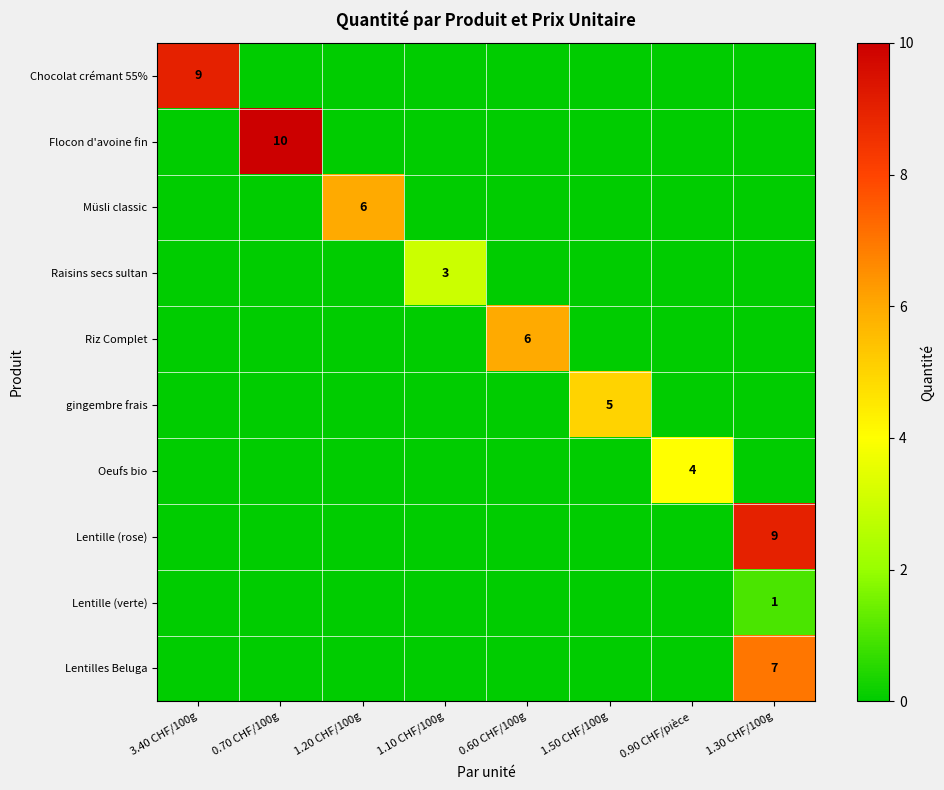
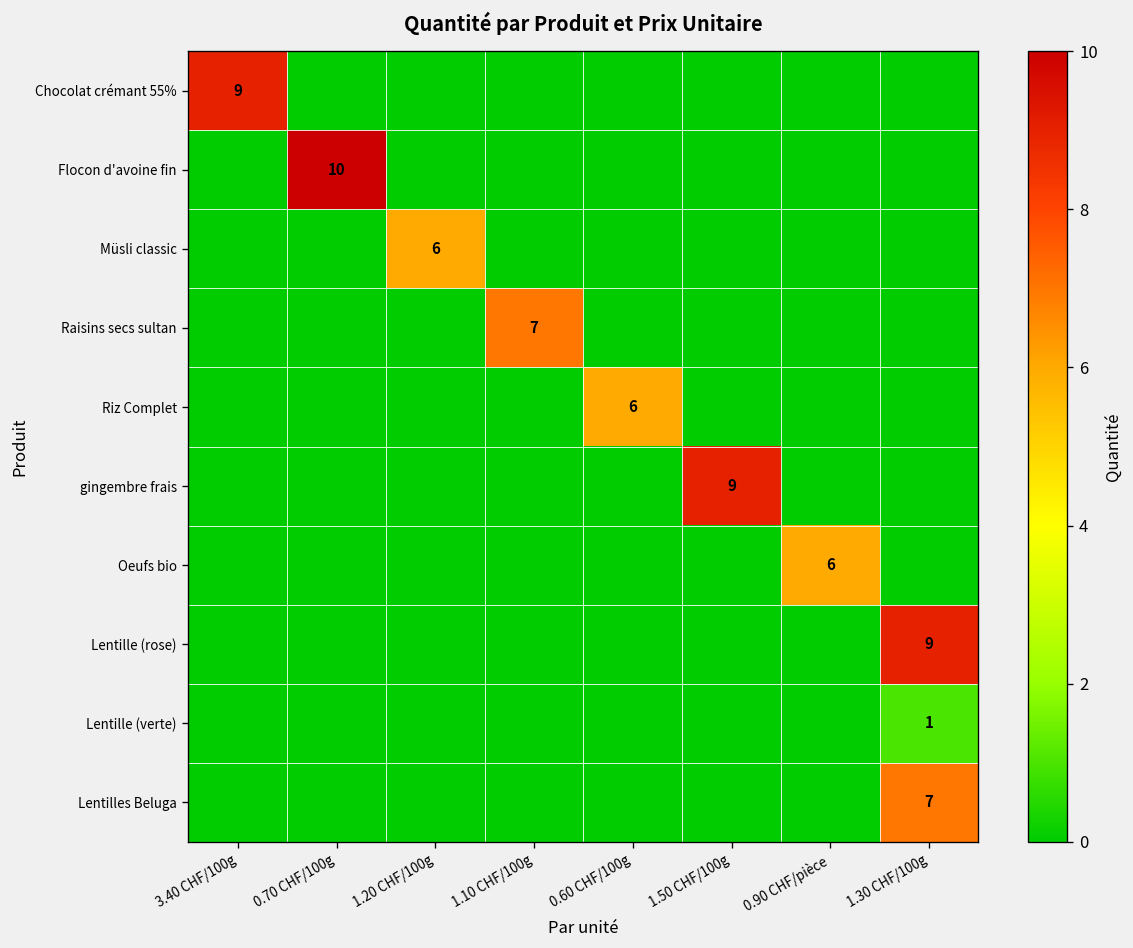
Raisins secs sultan, 1.10 CHF/100g: 3 -> 7
gingembre frais, 1.50 CHF/100g: 5 -> 9
Oeufs bio, 0.90 CHF/pièce: 4 -> 6
